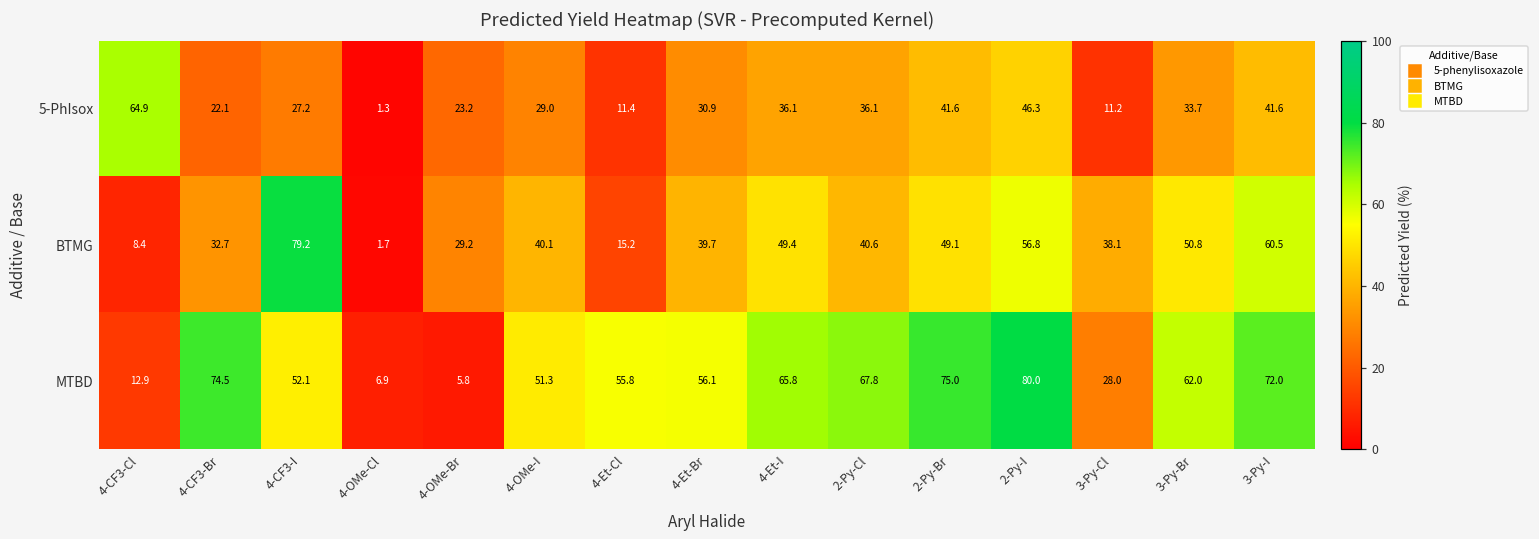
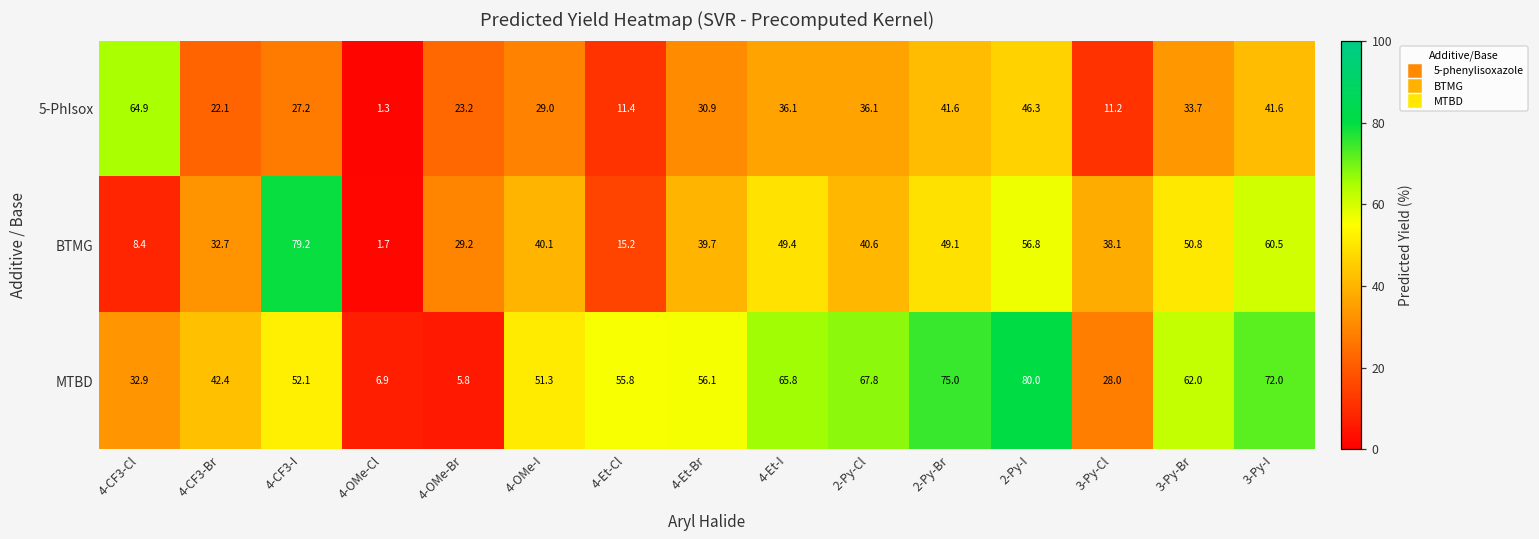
MTBD, 4-CF3-Cl: 12.9 -> 32.9
MTBD, 4-CF3-Br: 74.5 -> 42.4
